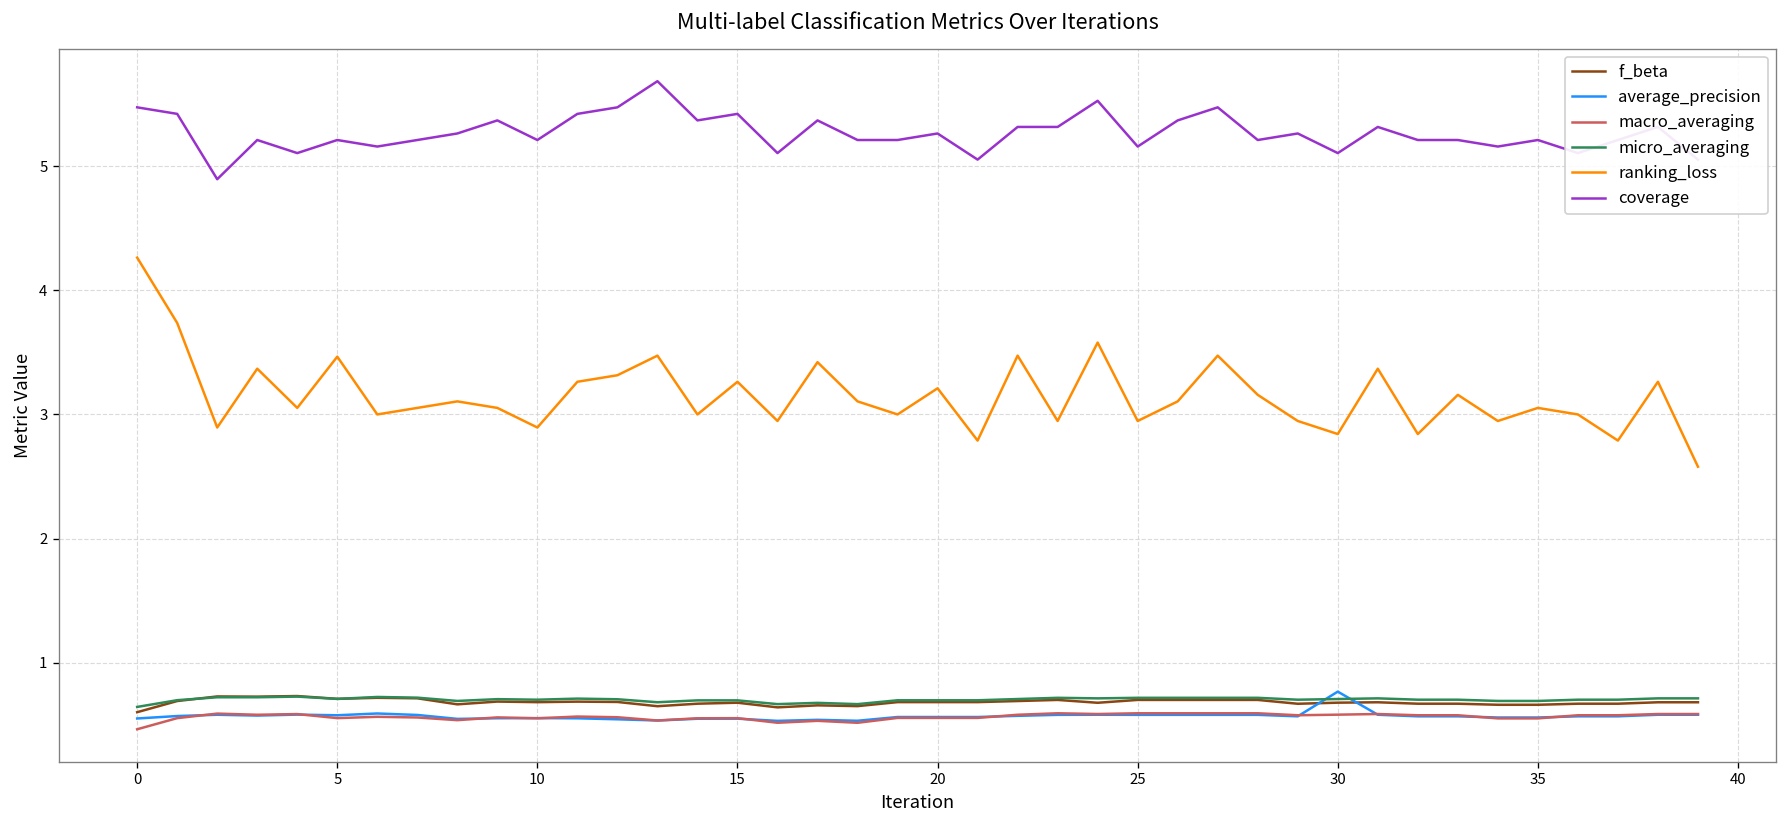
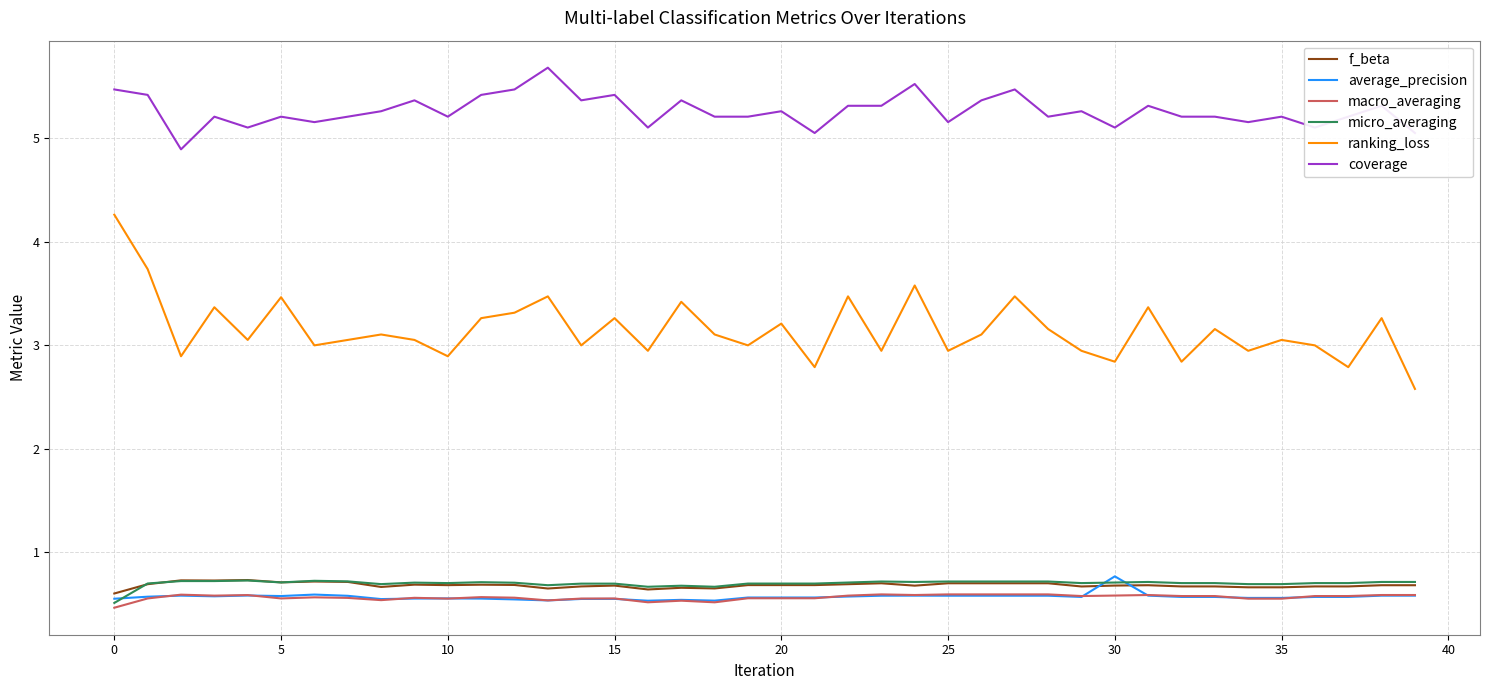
micro_averaging, 0: 0.64 -> 0.51
